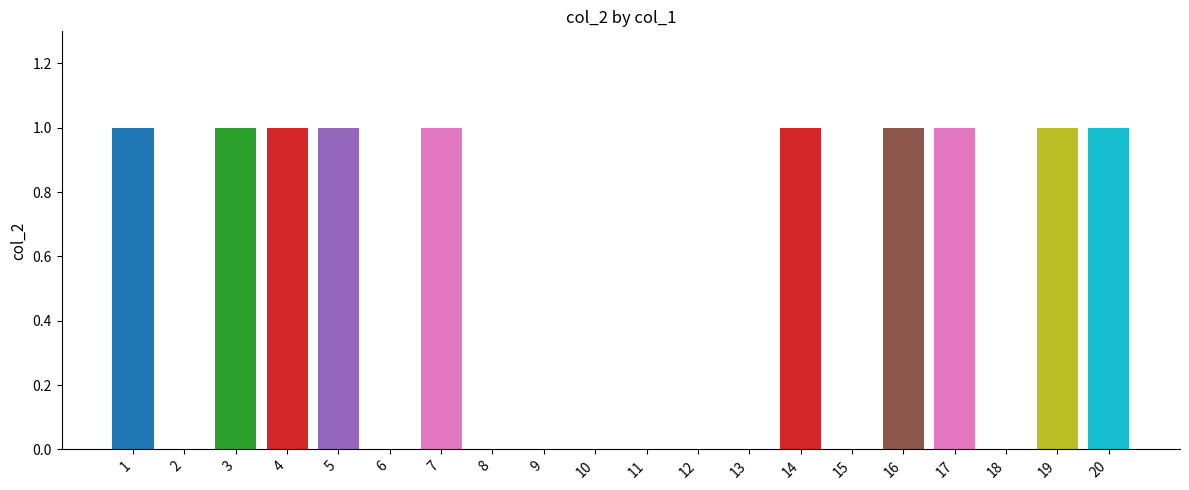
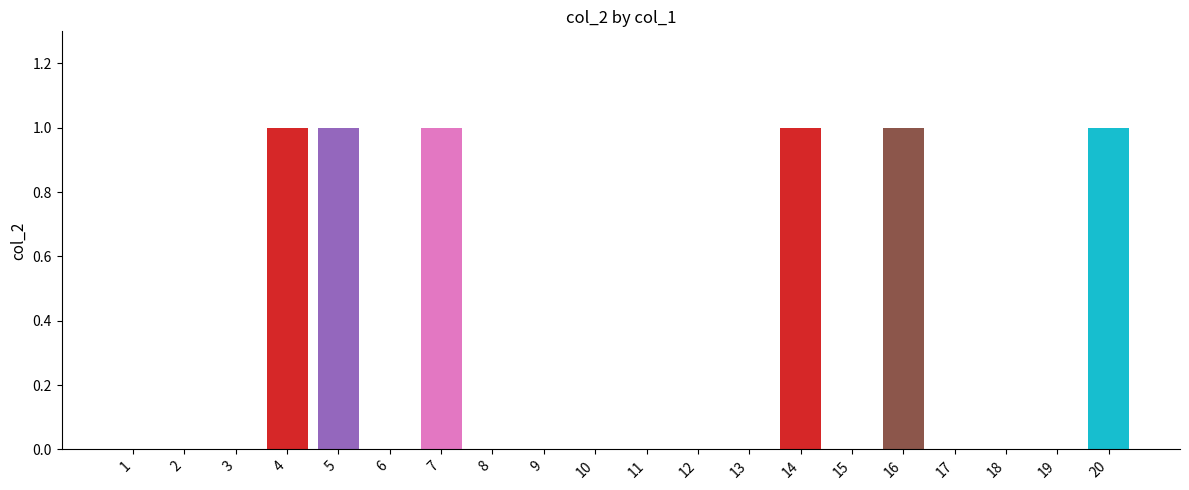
1: 1 -> 0
3: 1 -> 0
17: 1 -> 0
19: 1 -> 0
